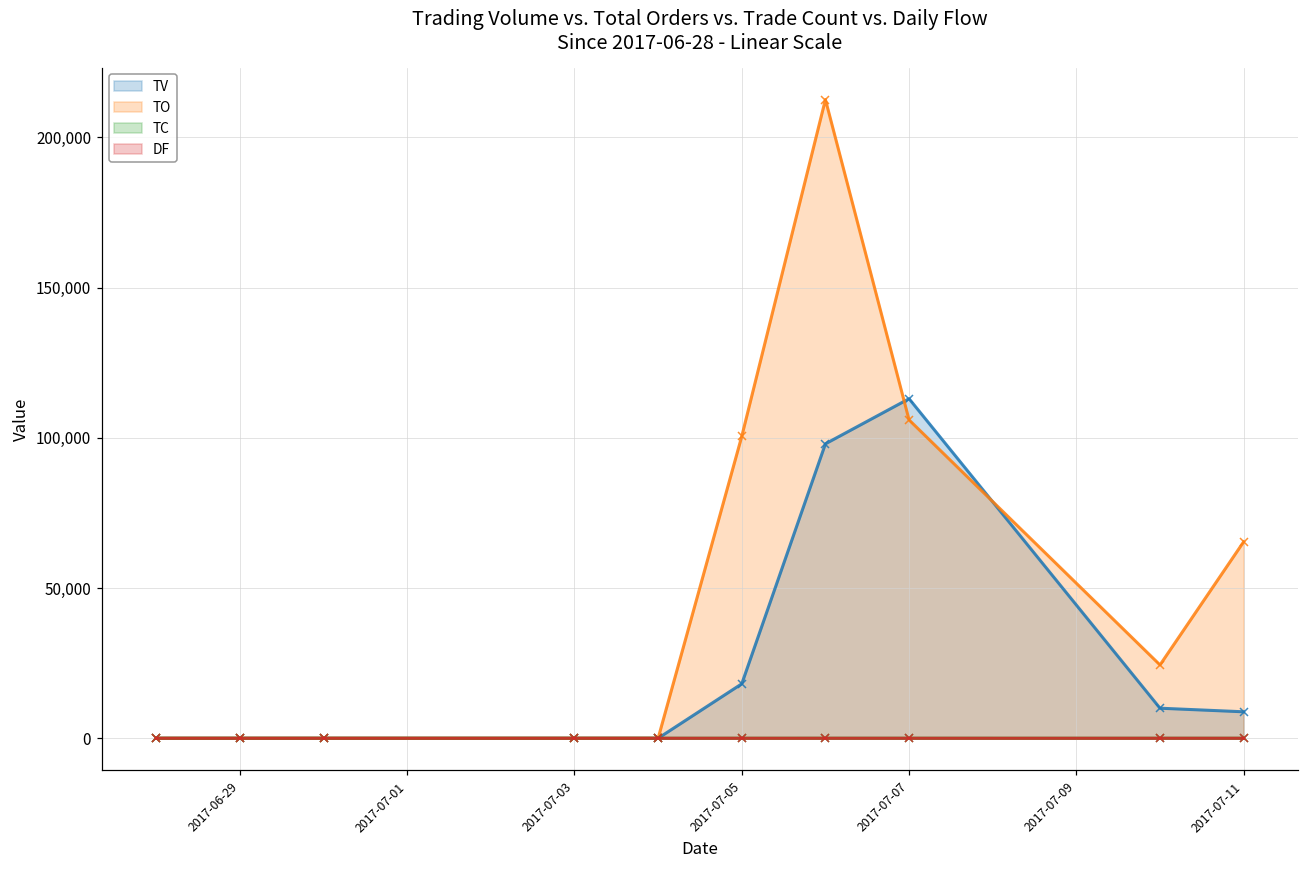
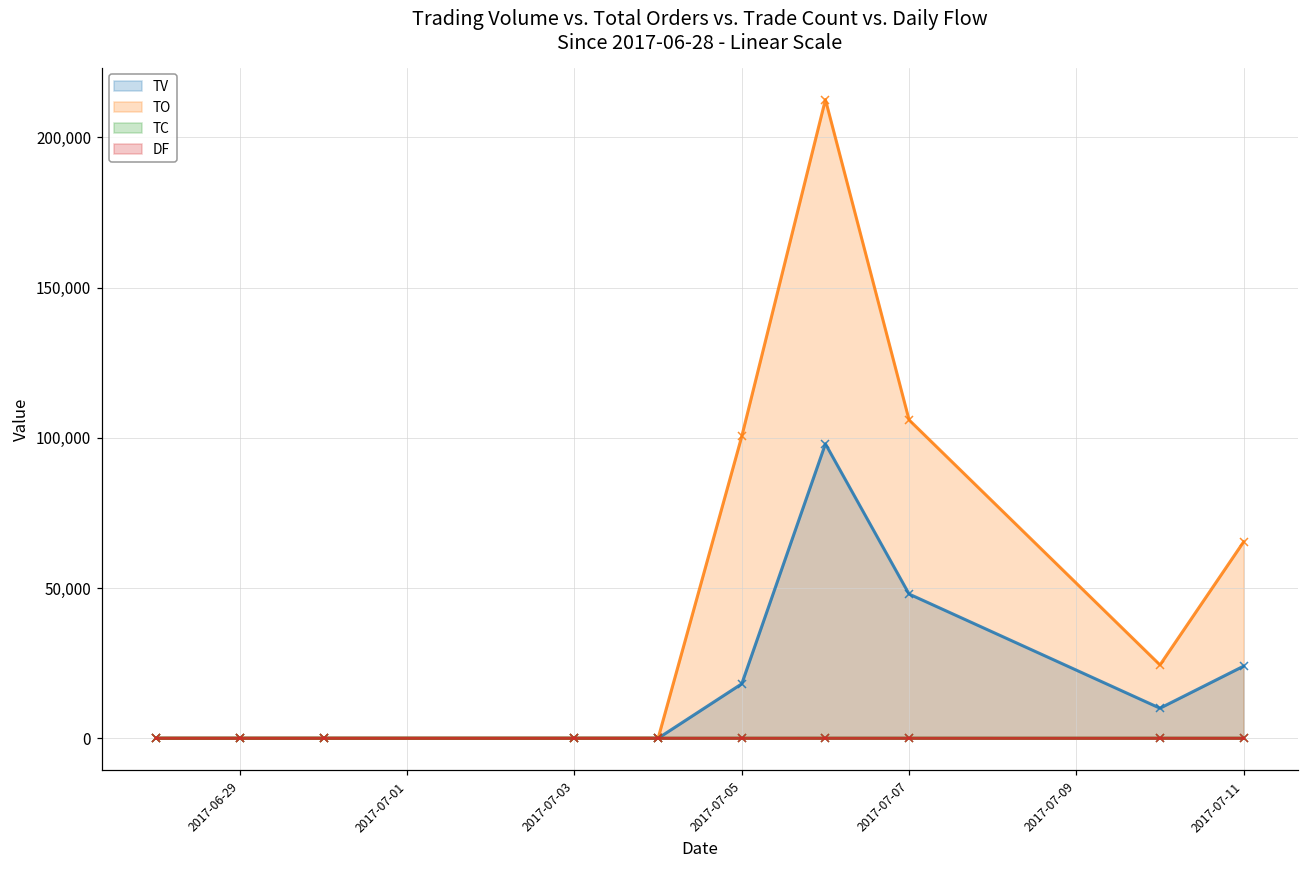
TV, 2017-07-07: 113,000 -> 48,000
TV, 2017-07-11: 9,000 -> 24,000
